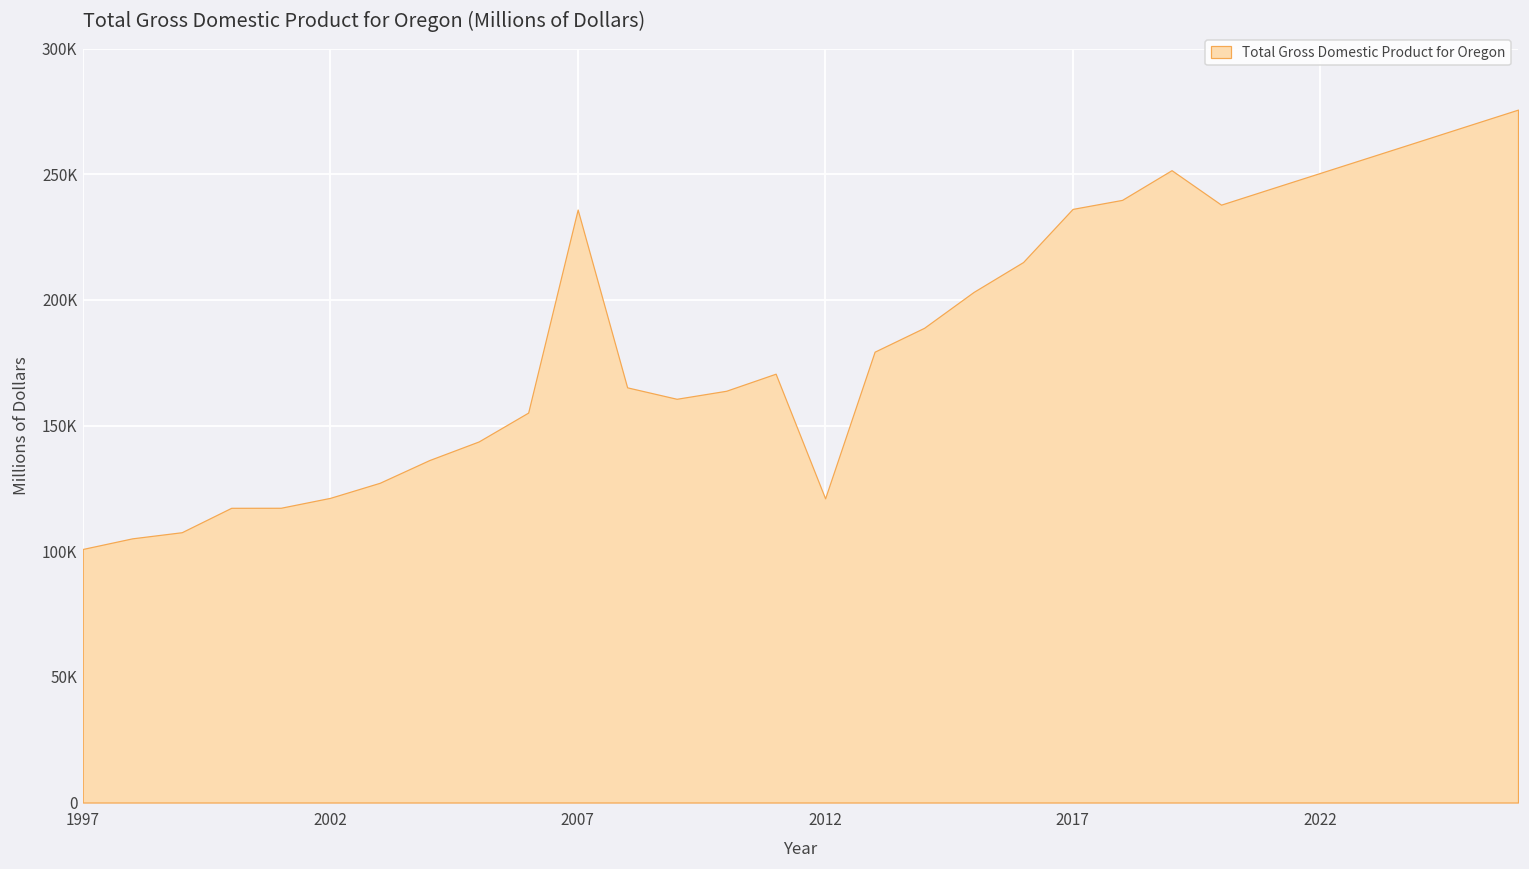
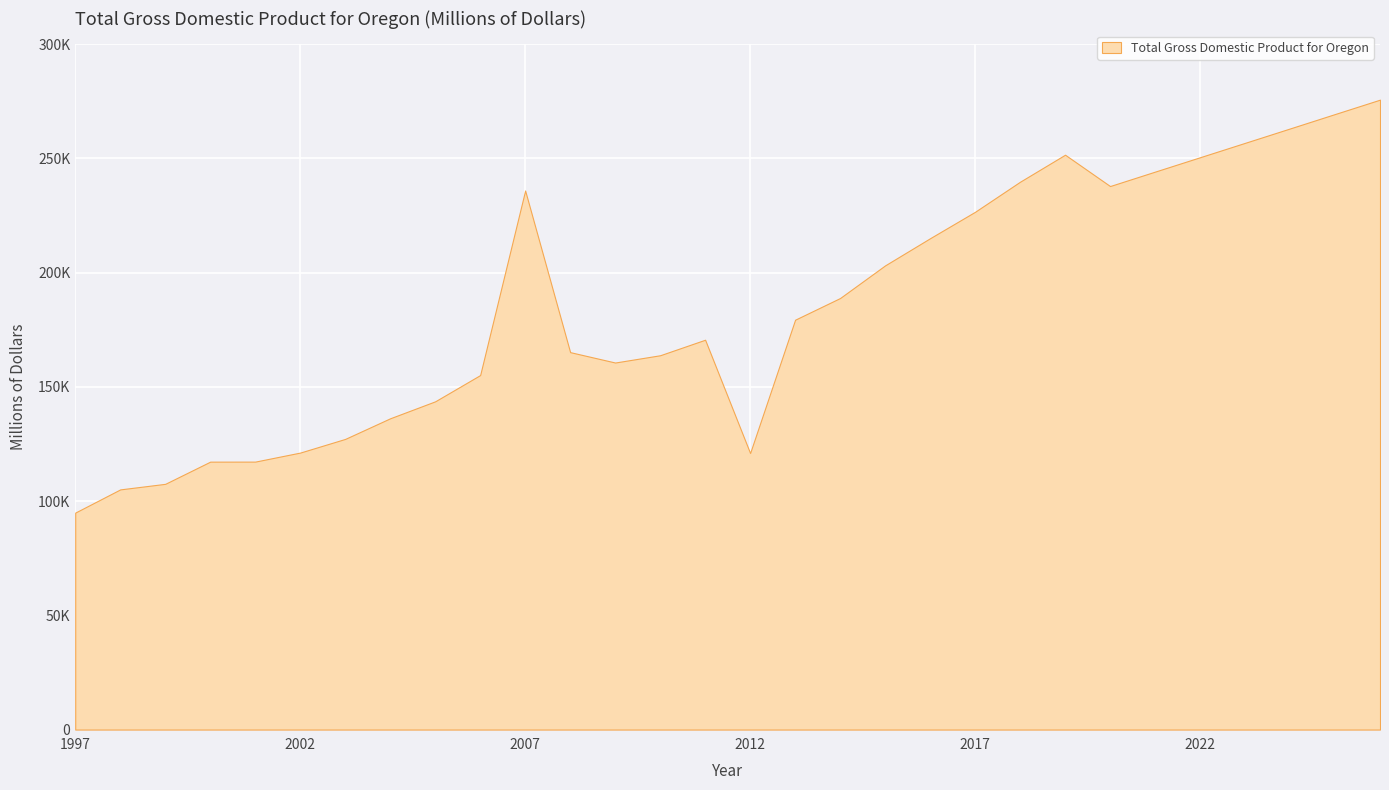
1997: 101000 -> 95000
2017: 236000 -> 227000
